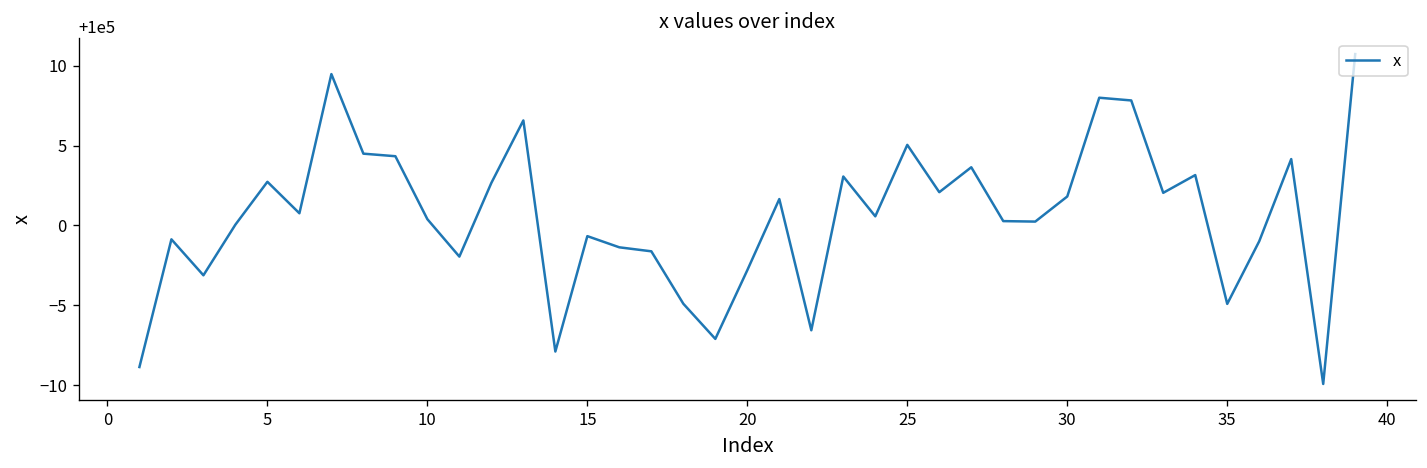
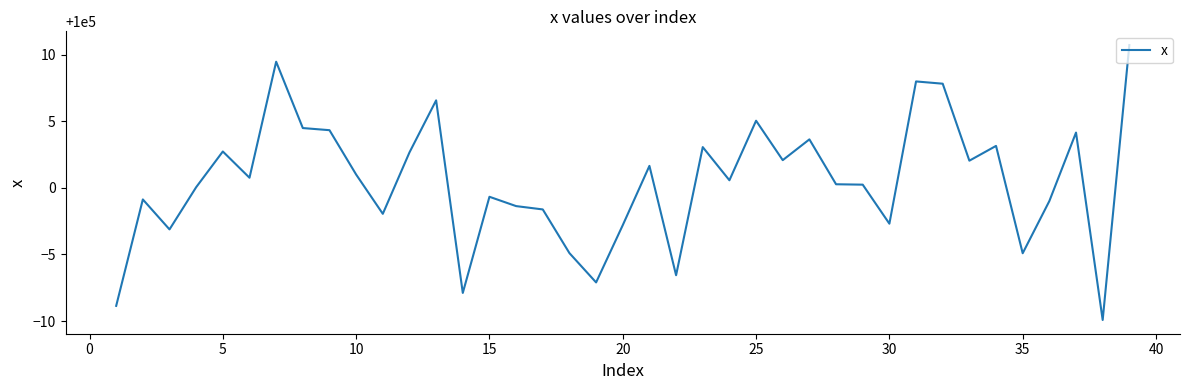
10: 100000.4 -> 100001.0
30: 100001.8 -> 99997.3
